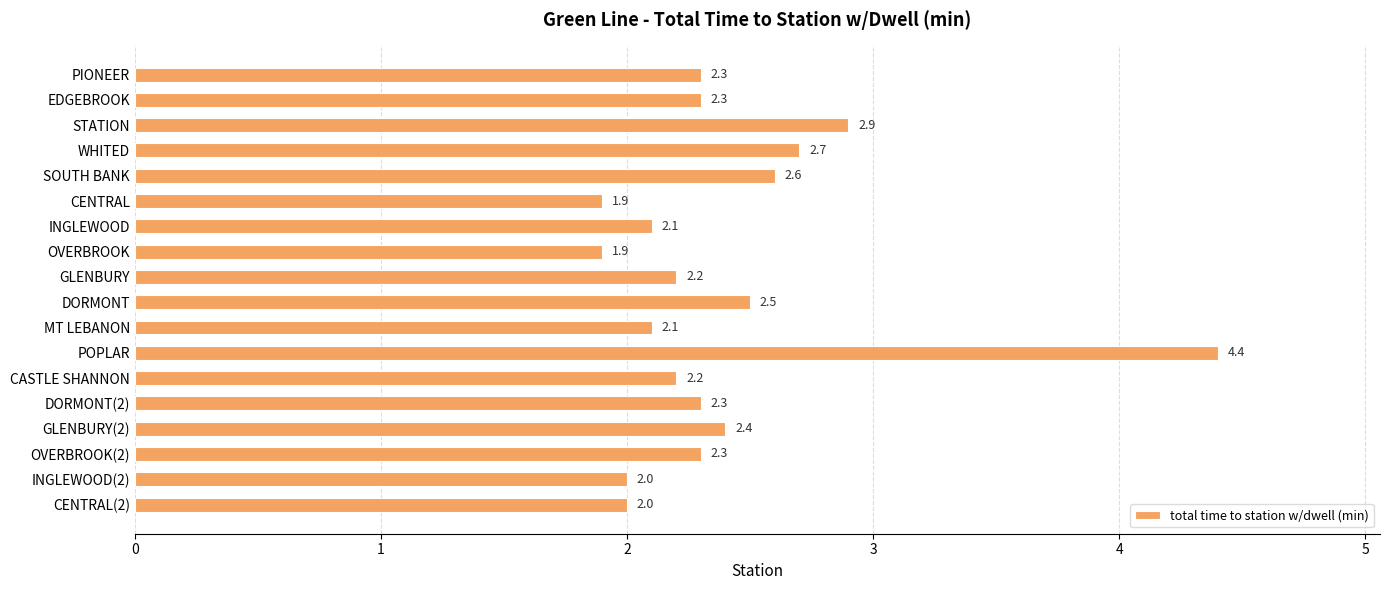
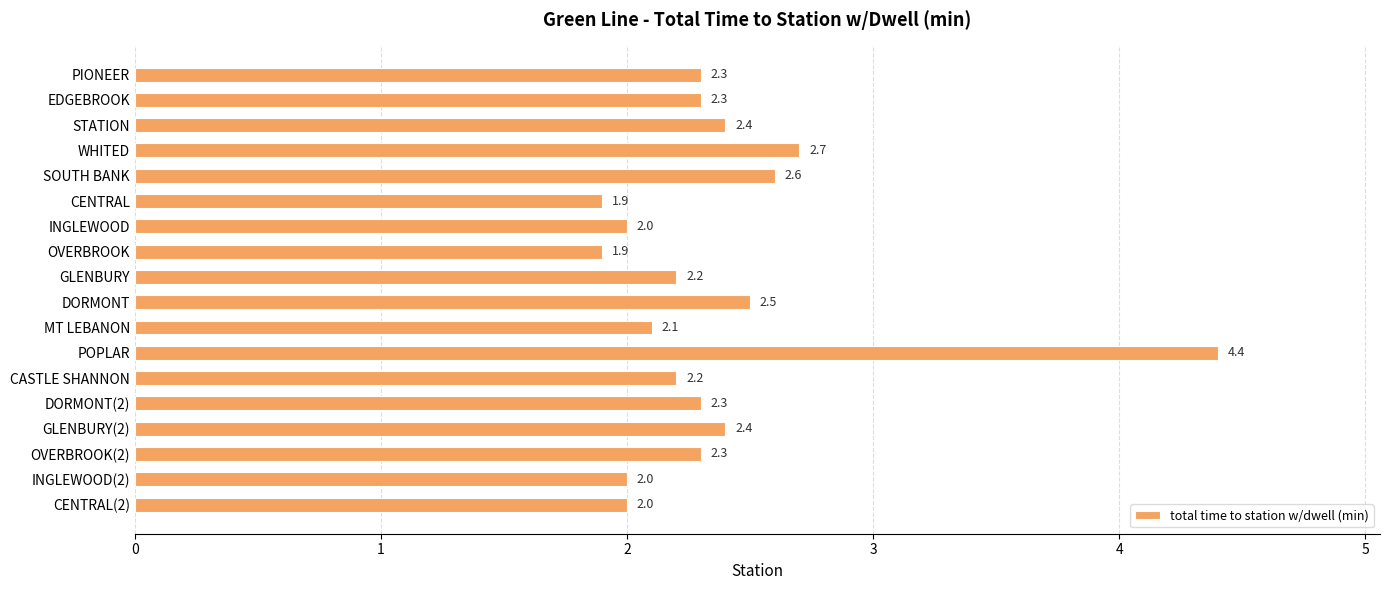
STATION: 2.9 -> 2.4
INGLEWOOD: 2.1 -> 2.0
